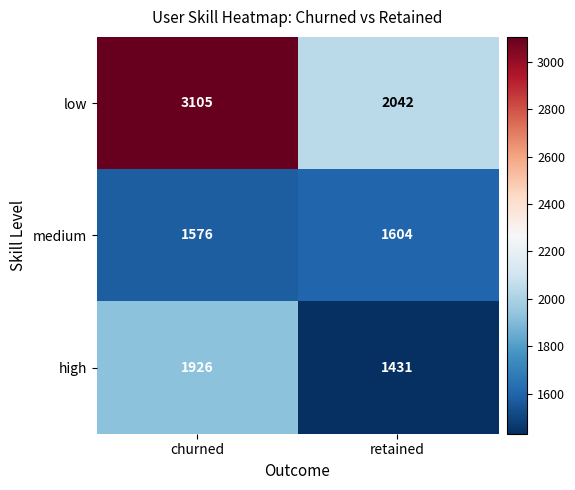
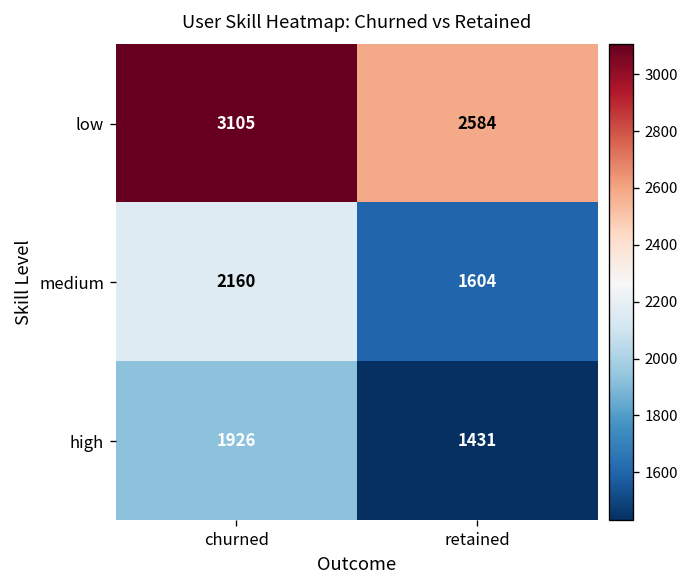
low, retained: 2042 -> 2584
medium, churned: 1576 -> 2160
